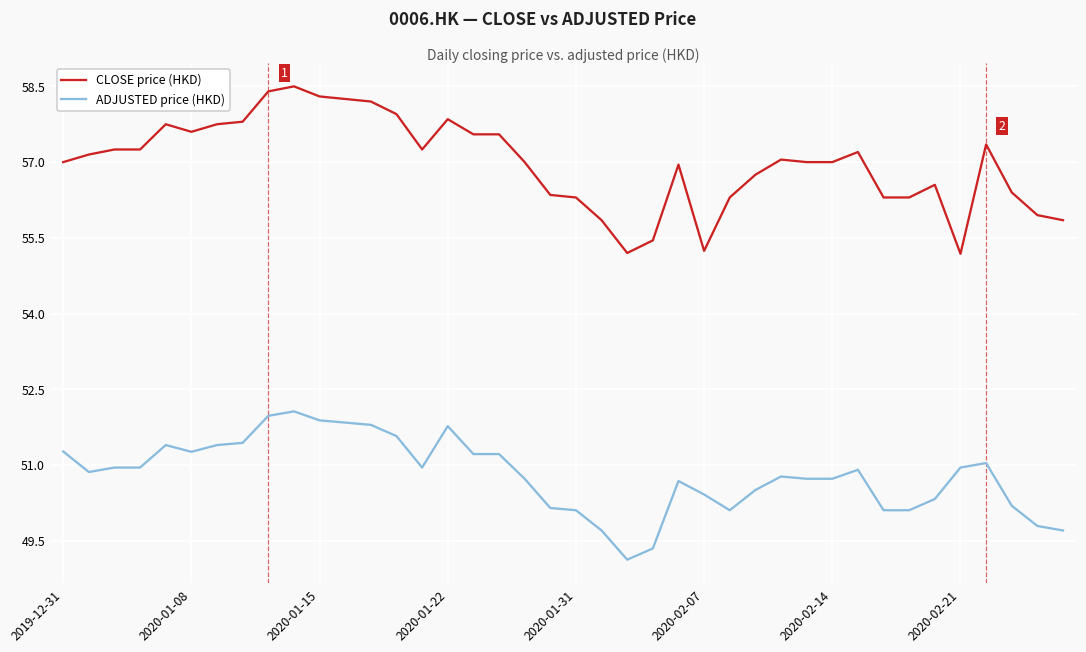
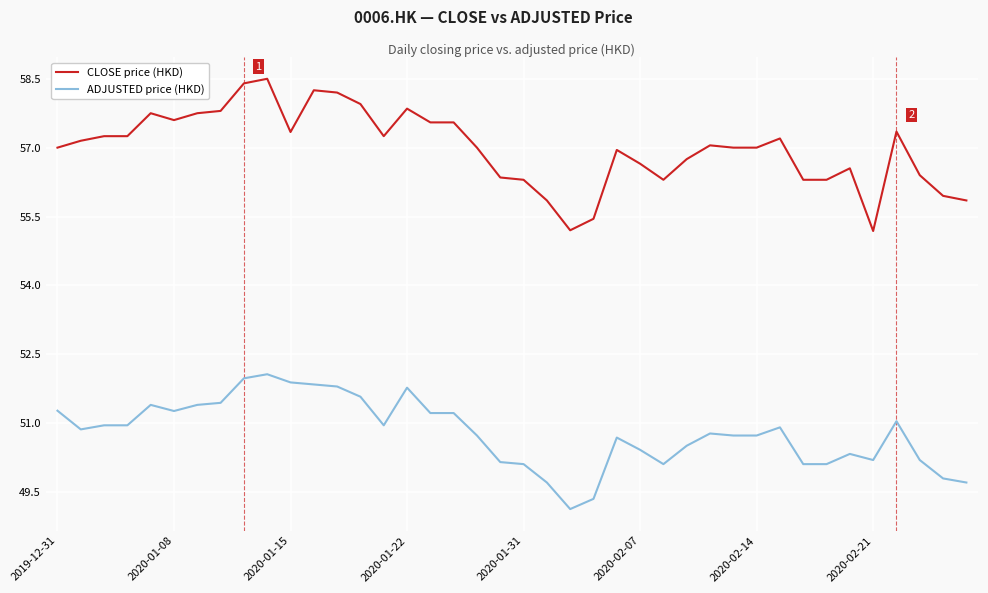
CLOSE price (HKD), 2020-01-15: 58.3 -> 57.3
CLOSE price (HKD), 2020-02-07: 55.2 -> 56.7
ADJUSTED price (HKD), 2020-02-21: 51.0 -> 50.2
